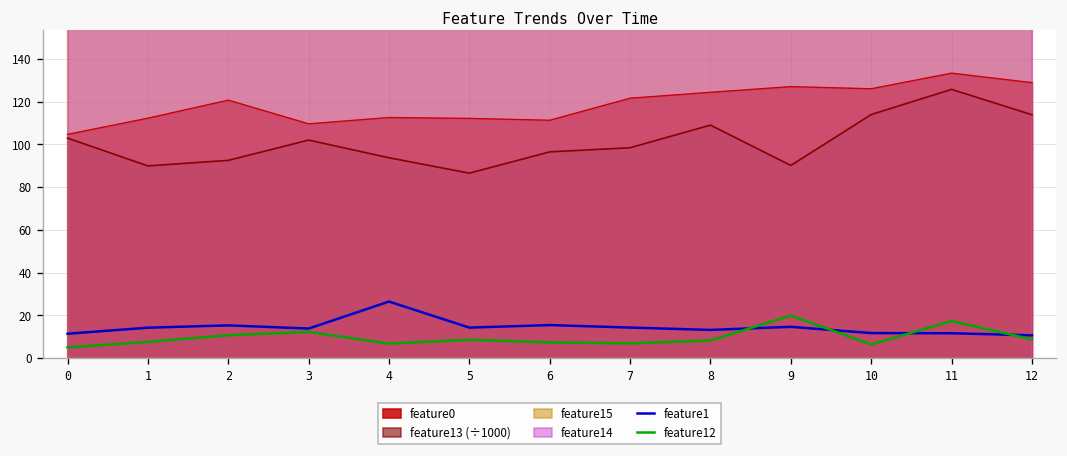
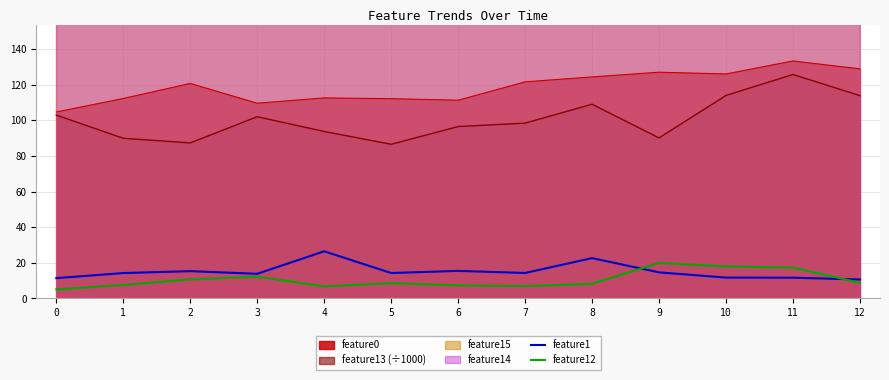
feature13 (÷1000), 2: 92 -> 87
feature1, 8: 13 -> 23
feature12, 10: 6 -> 18
